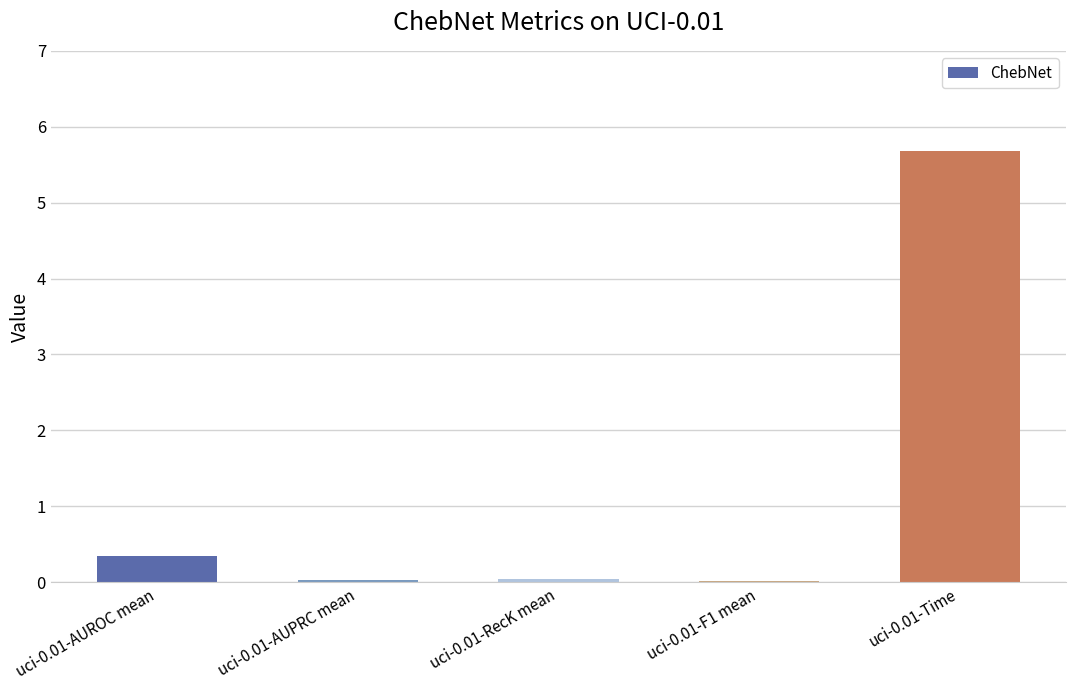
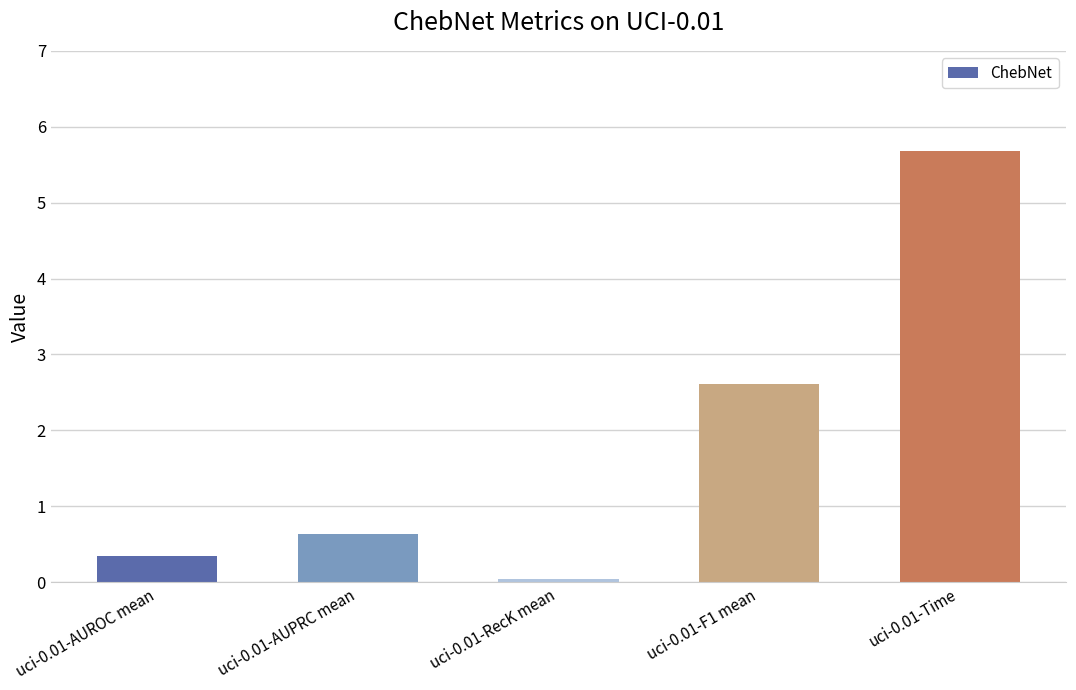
uci-0.01-AUPRC mean: 0.0 -> 0.6
uci-0.01-F1 mean: 0.0 -> 2.6
